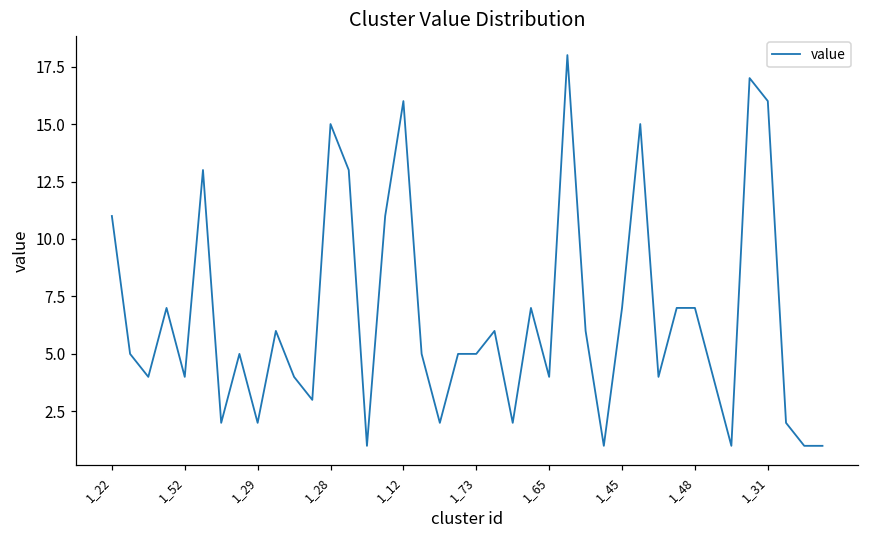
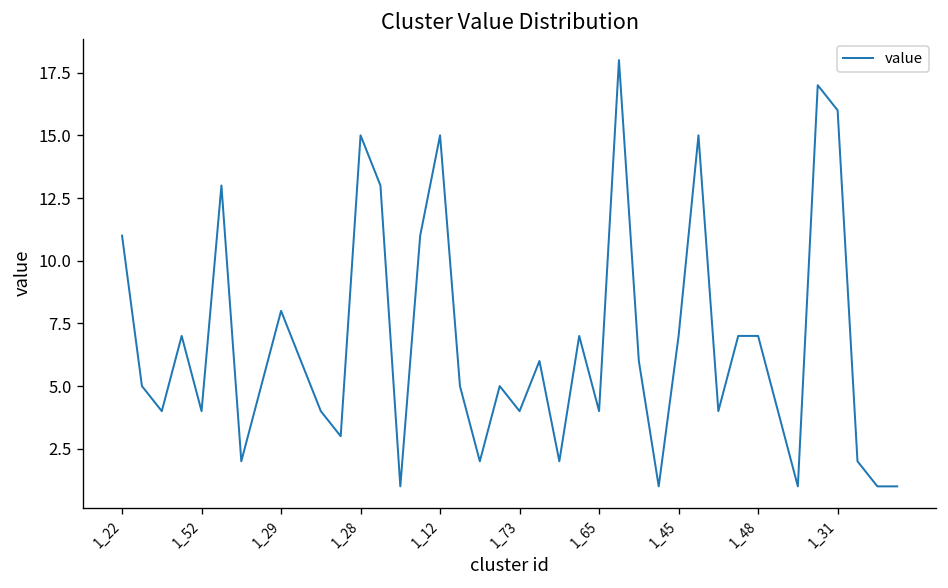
1_29: 2 -> 8
1_12: 16 -> 15
1_73: 5 -> 4
